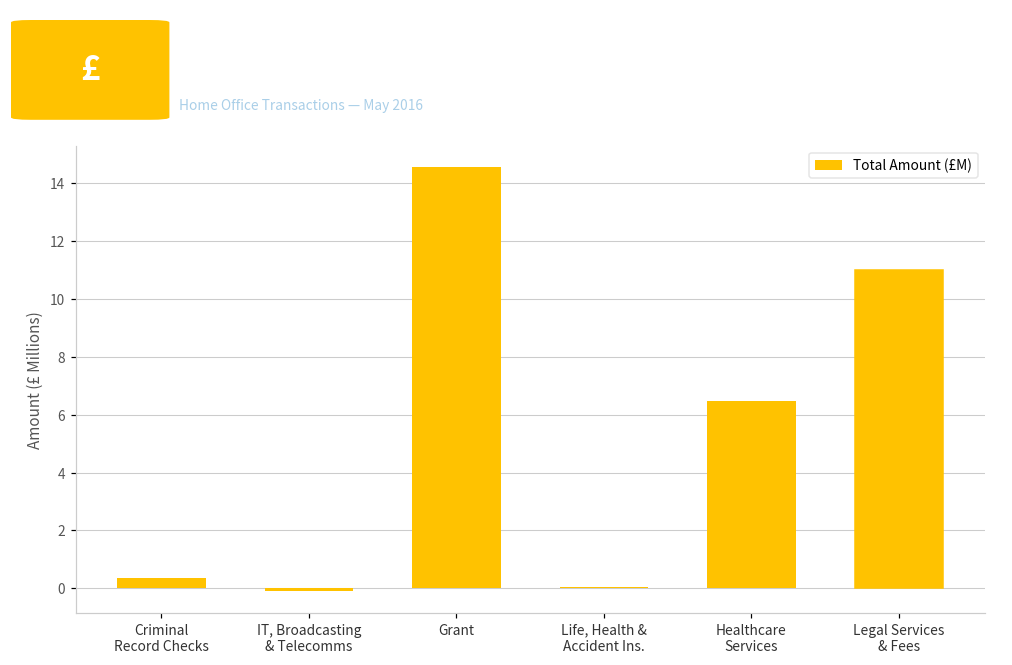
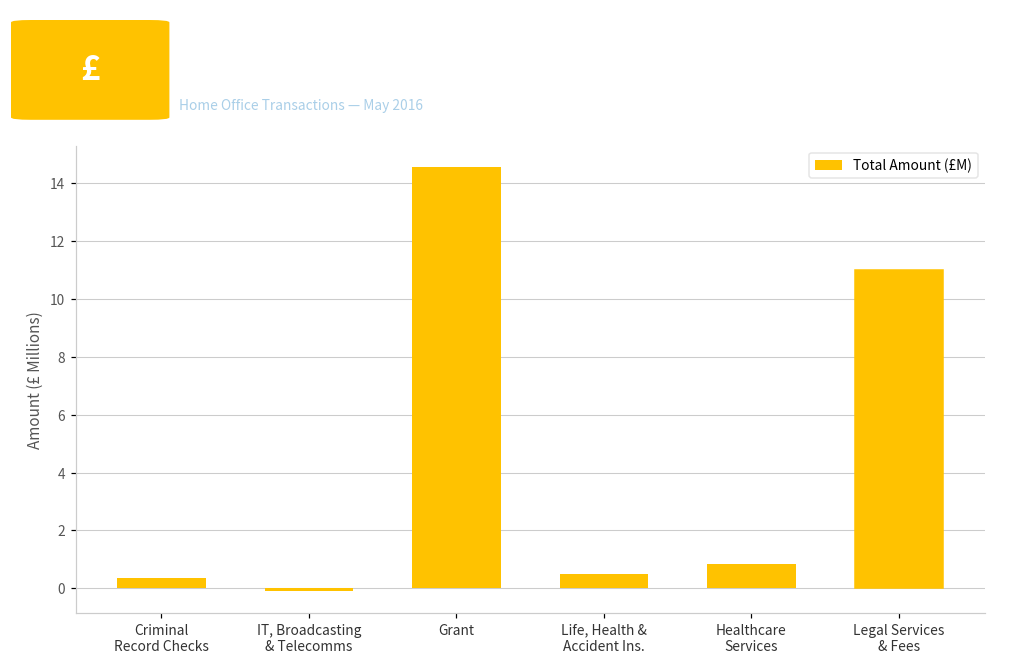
Life, Health & Accident Ins.: 0.1 -> 0.5
Healthcare Services: 6.5 -> 0.8
